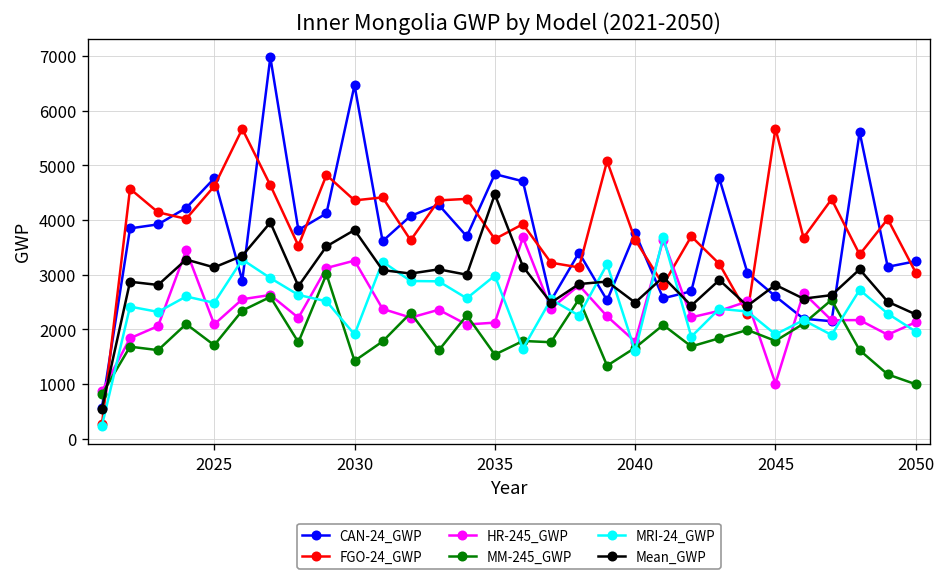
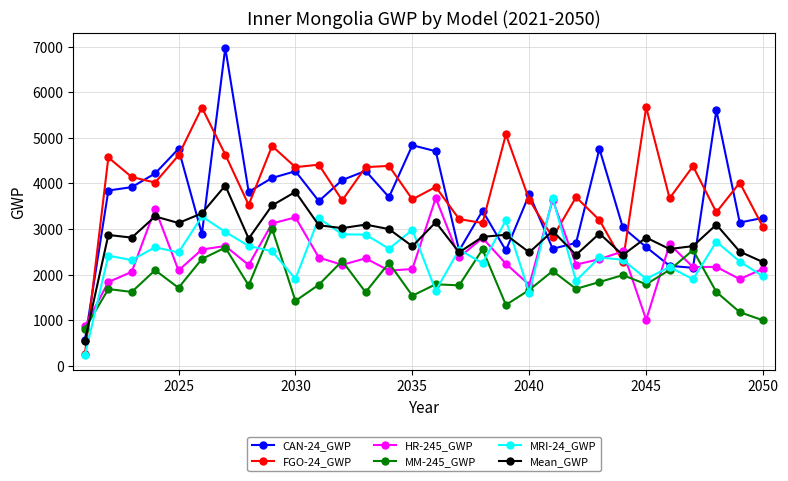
CAN-24_GWP, 2030: 6500 -> 4300
Mean_GWP, 2035: 4500 -> 2600
